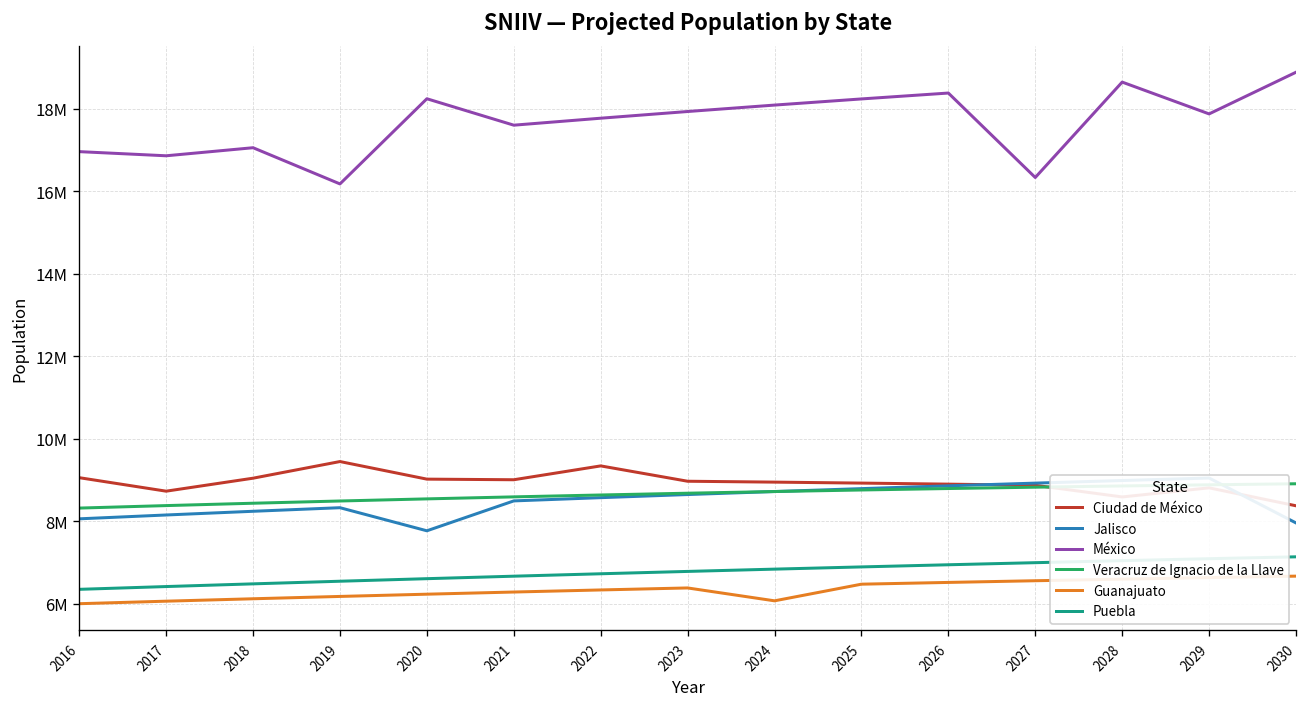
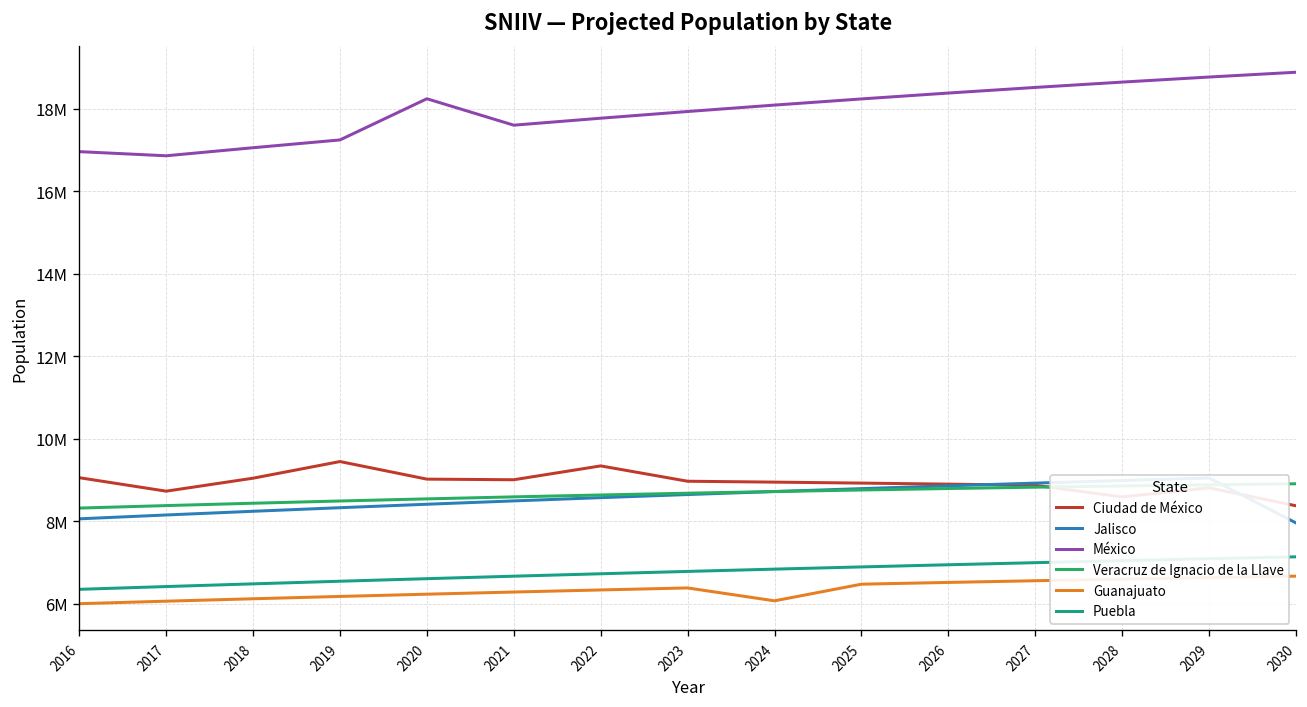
México, 2019: 16200000 -> 17200000
Jalisco, 2020: 7800000 -> 8400000
México, 2027: 16300000 -> 18500000
México, 2029: 17900000 -> 18800000
